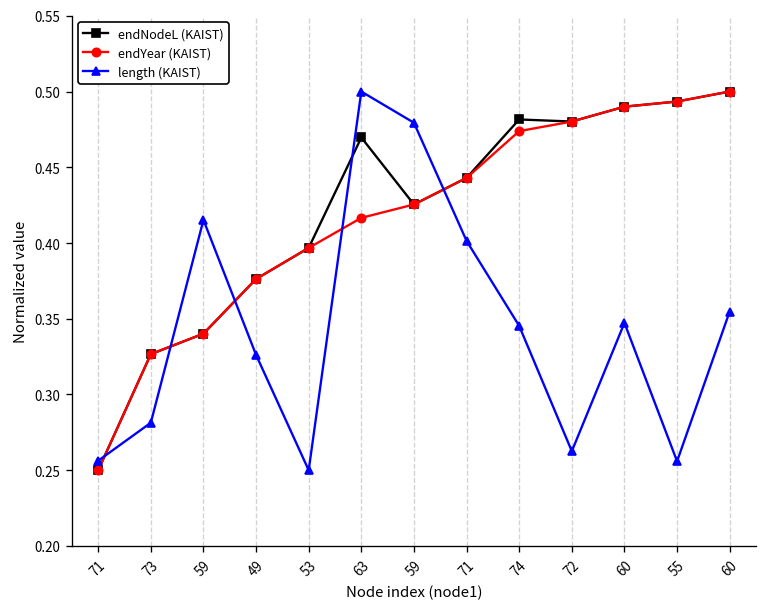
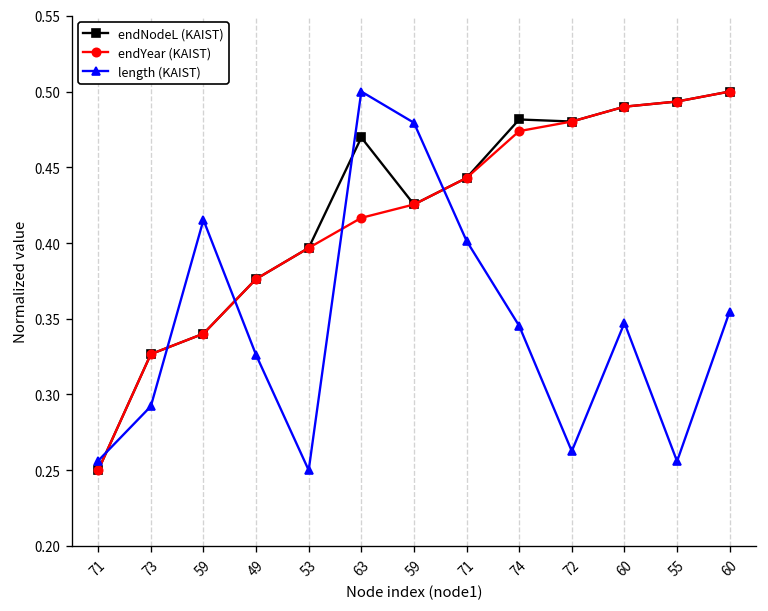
length (KAIST), 73: 0.281 -> 0.292
